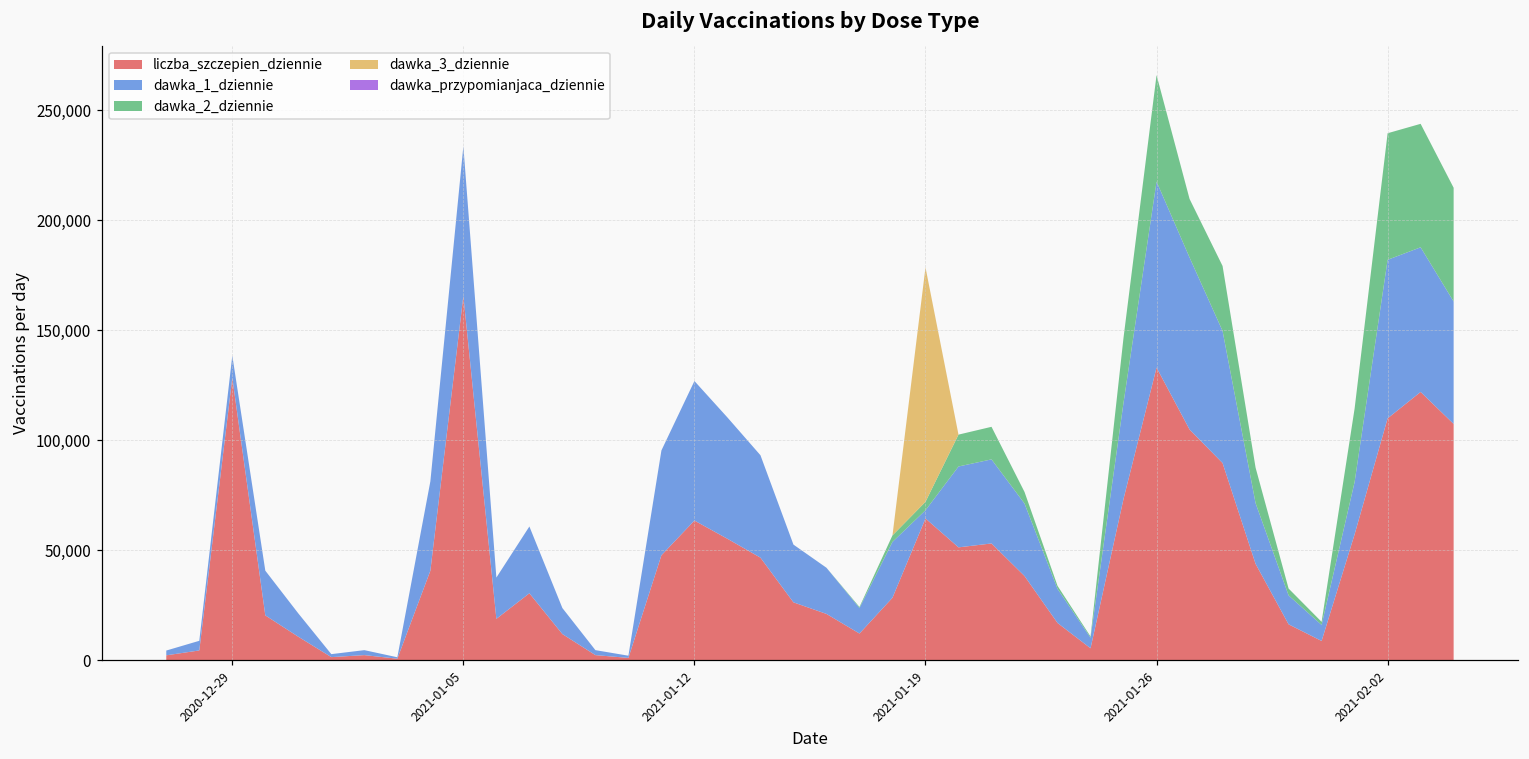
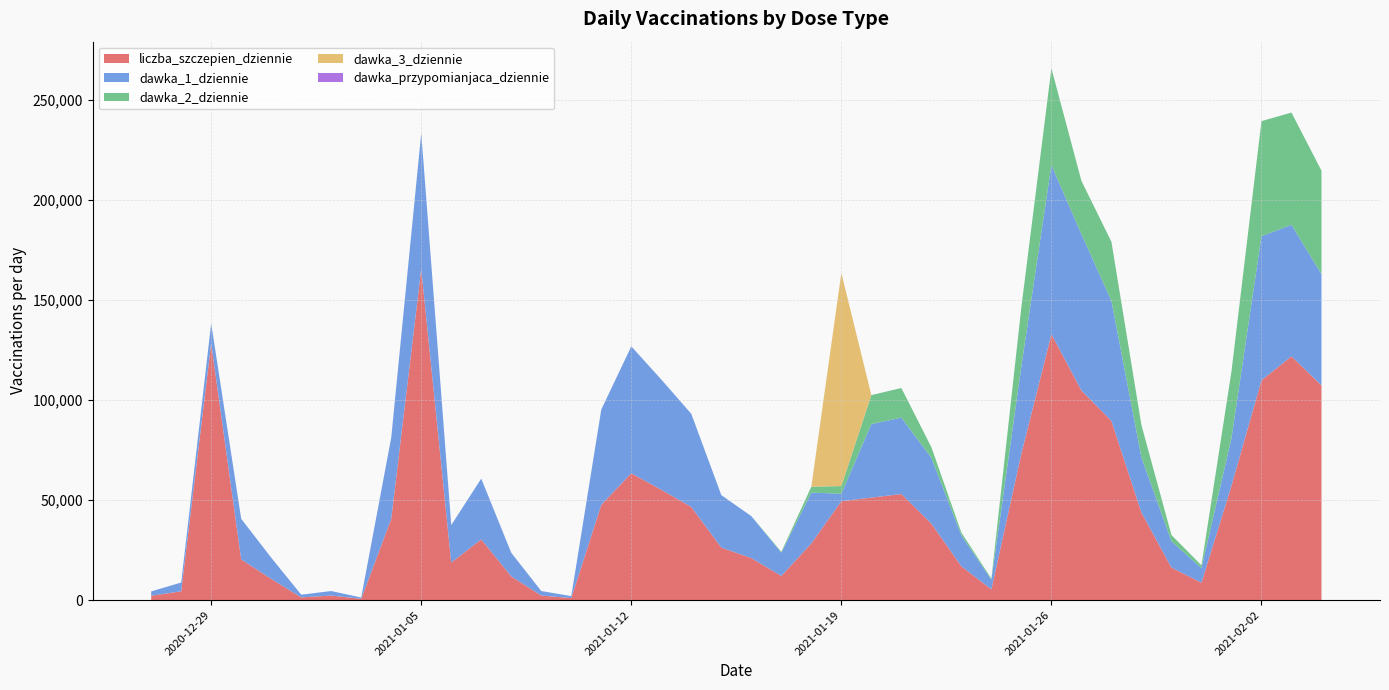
liczba_szczepien_dziennie, 2021-01-19: 64,000 -> 49,000
